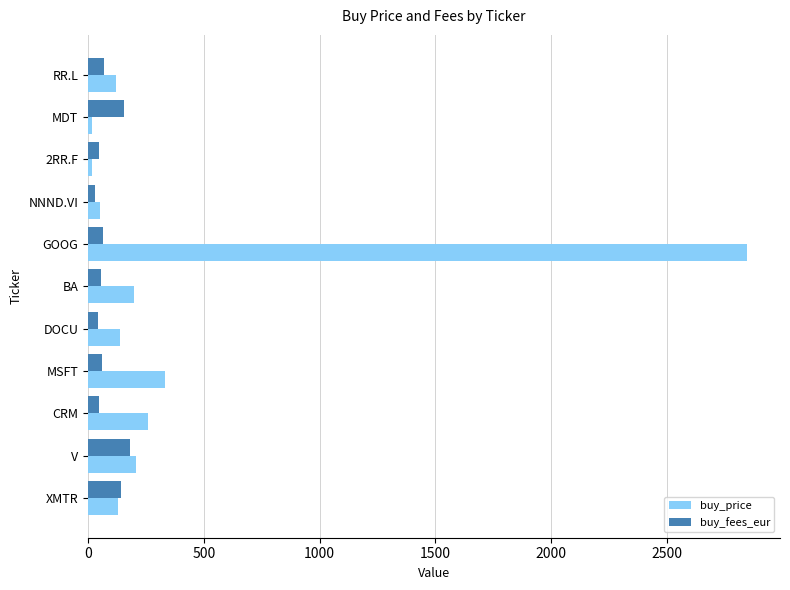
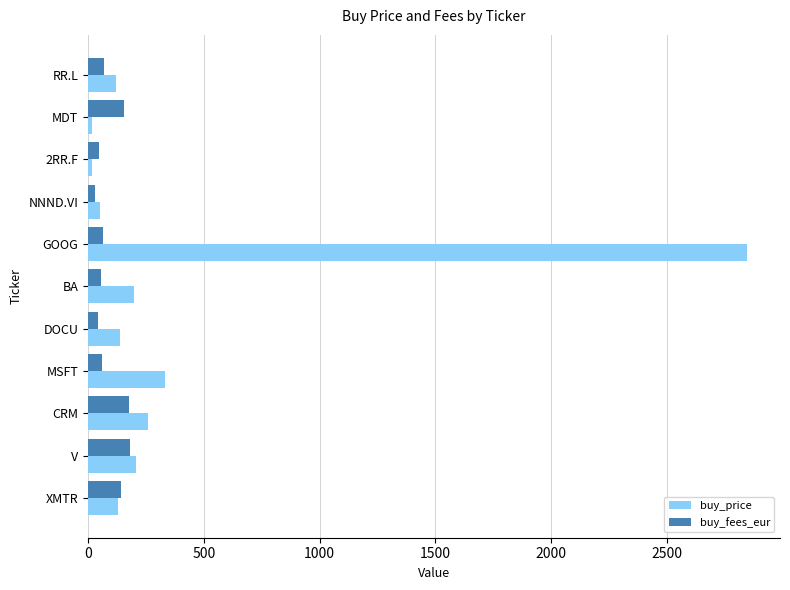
buy_fees_eur, CRM: 50 -> 180
